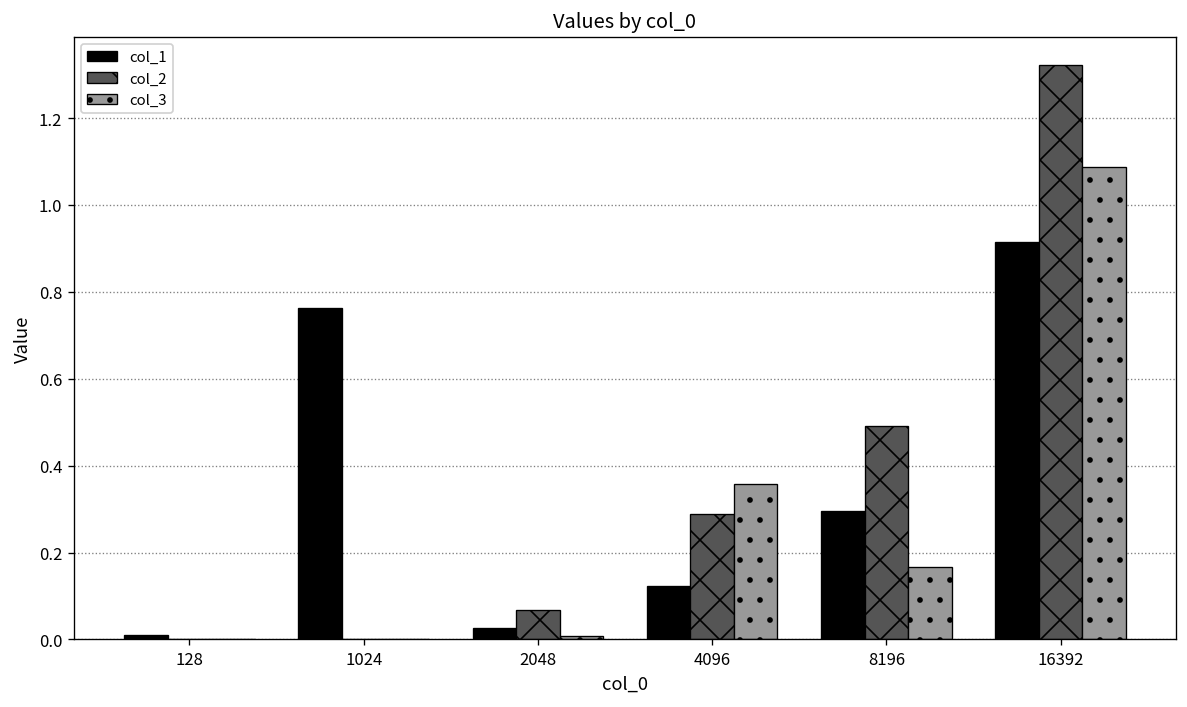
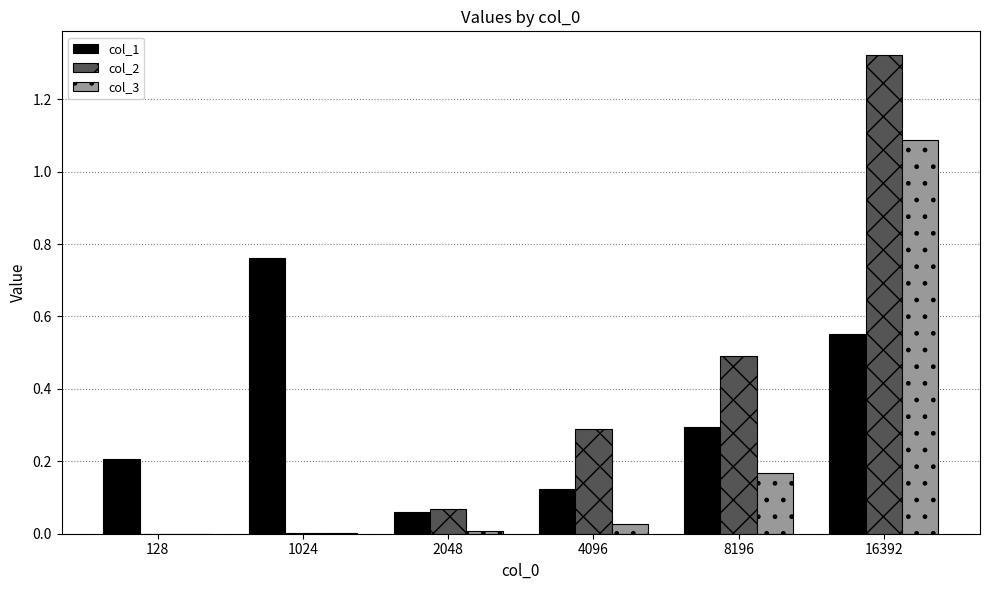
col_1, 128: 0.01 -> 0.21
col_1, 2048: 0.03 -> 0.06
col_3, 4096: 0.36 -> 0.03
col_1, 16392: 0.92 -> 0.55
